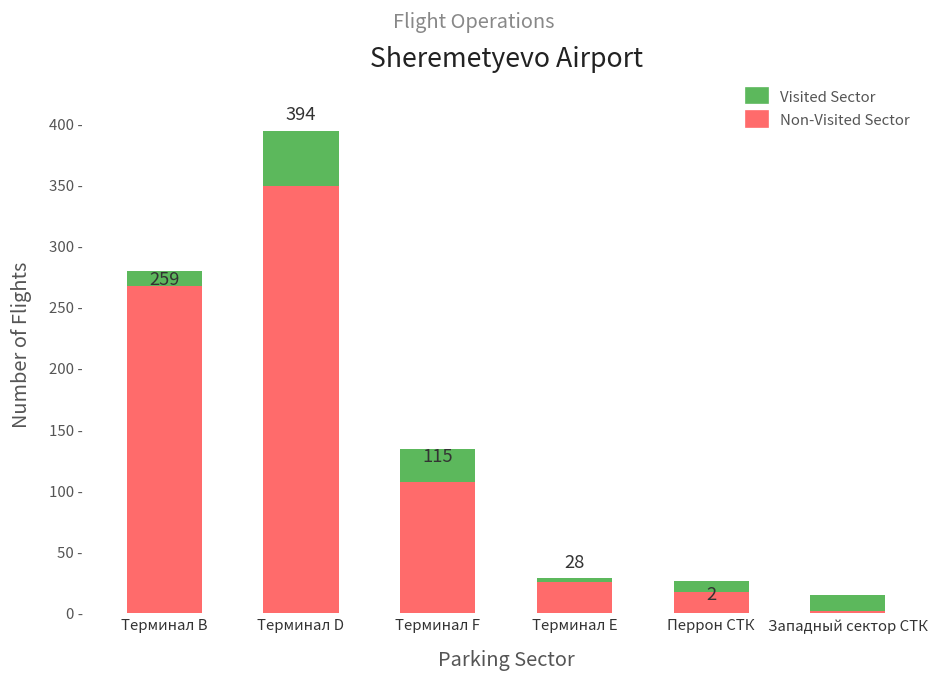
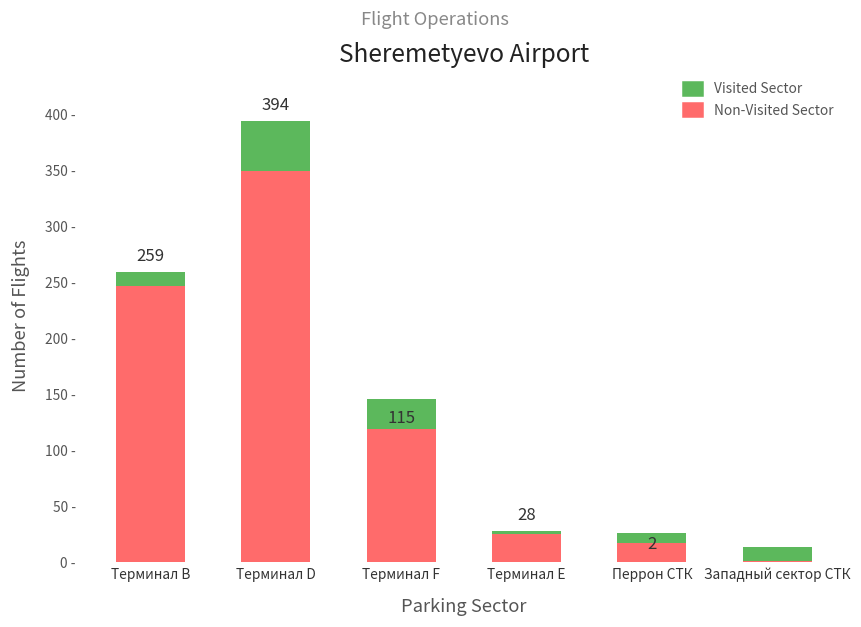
Non-Visited Sector, Терминал B: 267 - -> 247 -
Non-Visited Sector, Терминал F: 107 - -> 119 -
